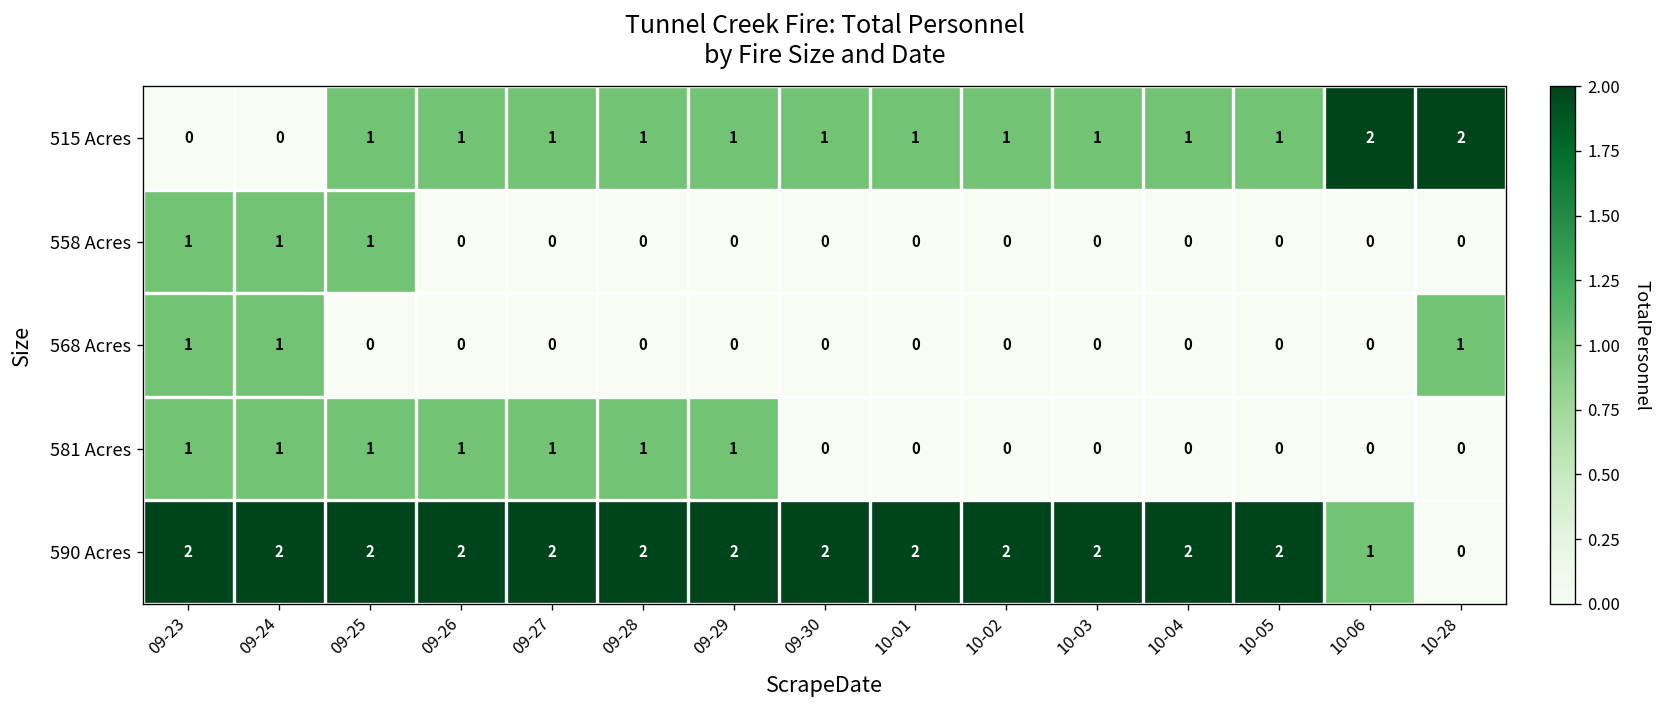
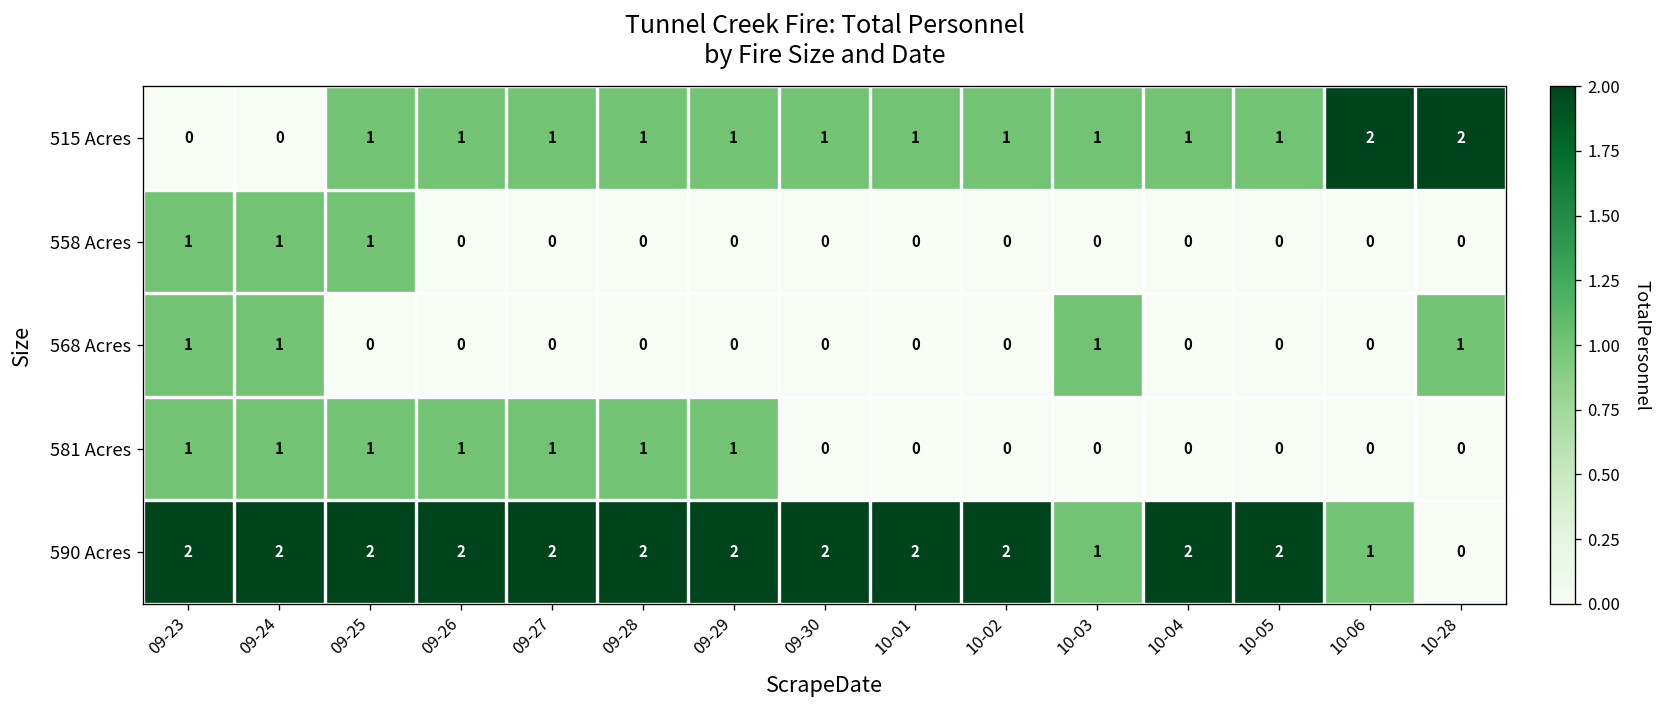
568 Acres, 10-03: 0 -> 1
590 Acres, 10-03: 2 -> 1
